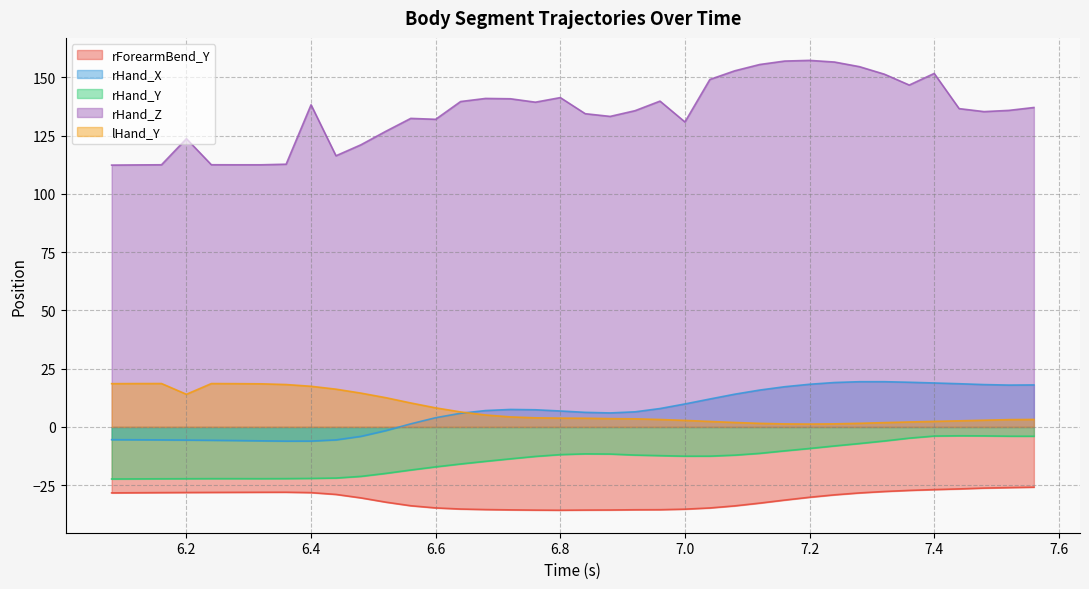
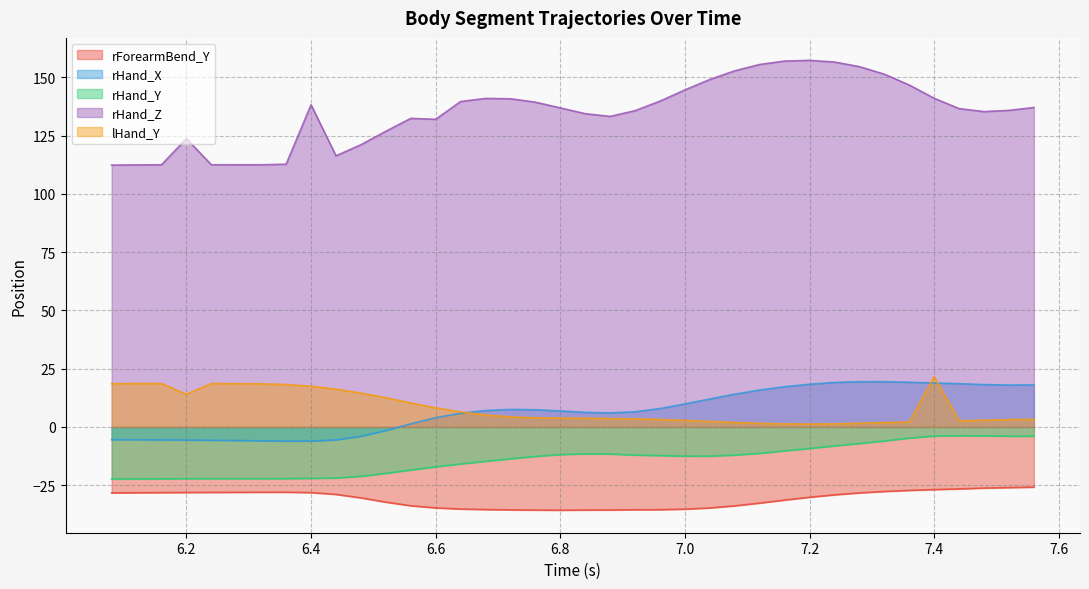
rHand_Z, 6.8: 141 -> 137
rHand_Z, 7.0: 131 -> 145
rHand_Z, 7.4: 152 -> 141
lHand_Y, 7.4: 2 -> 22
